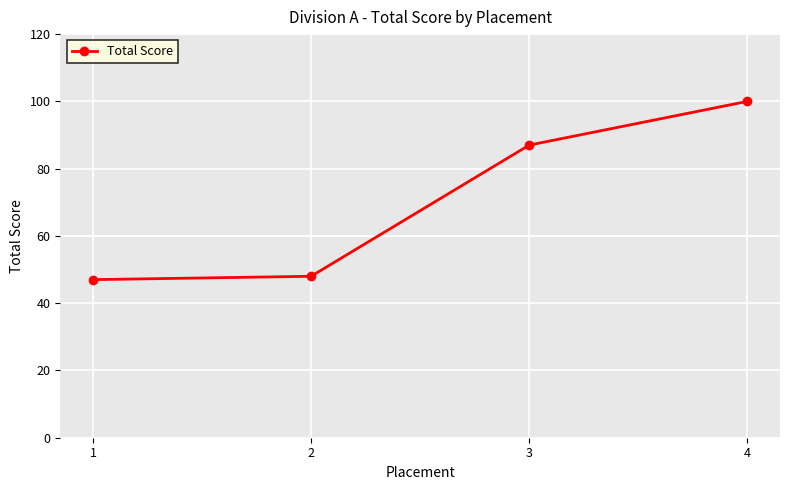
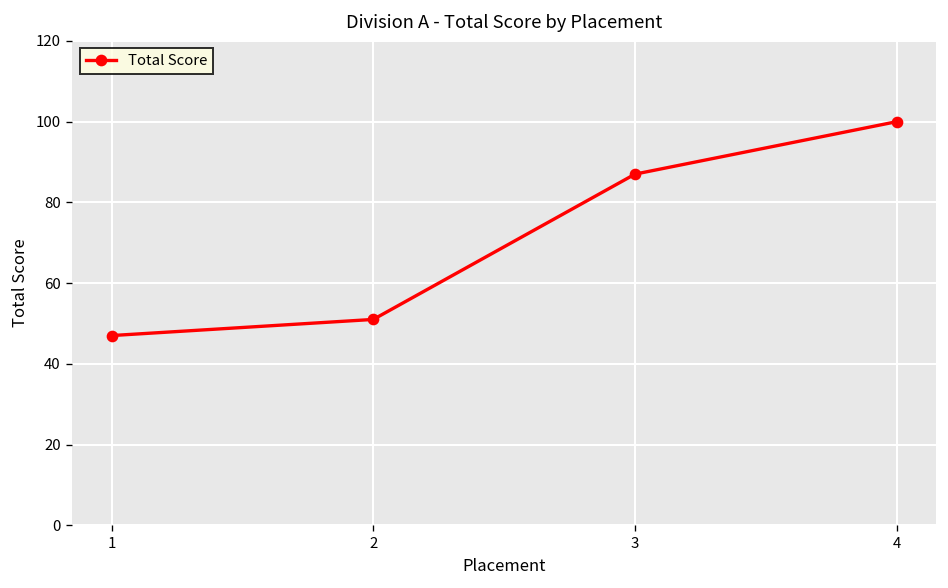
2: 48 -> 51
